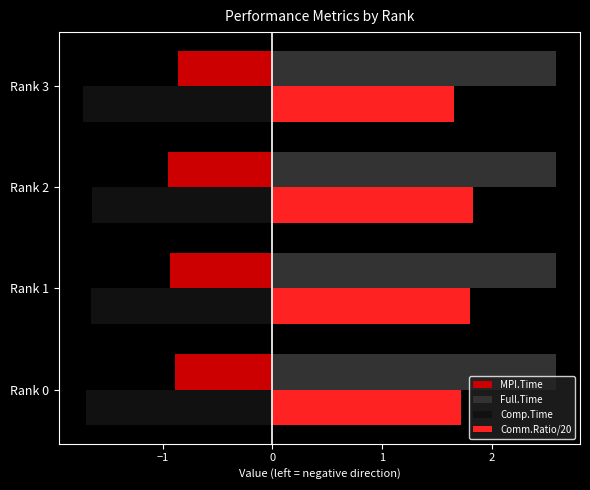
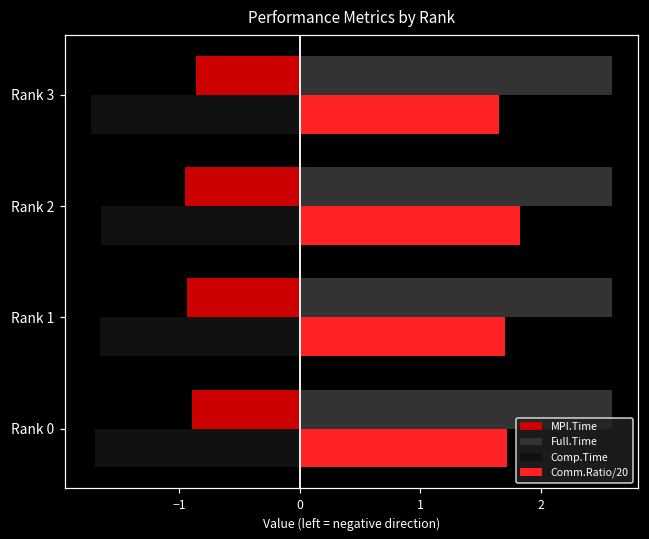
Comm.Ratio/20, Rank 1: 1.81 -> 1.71
